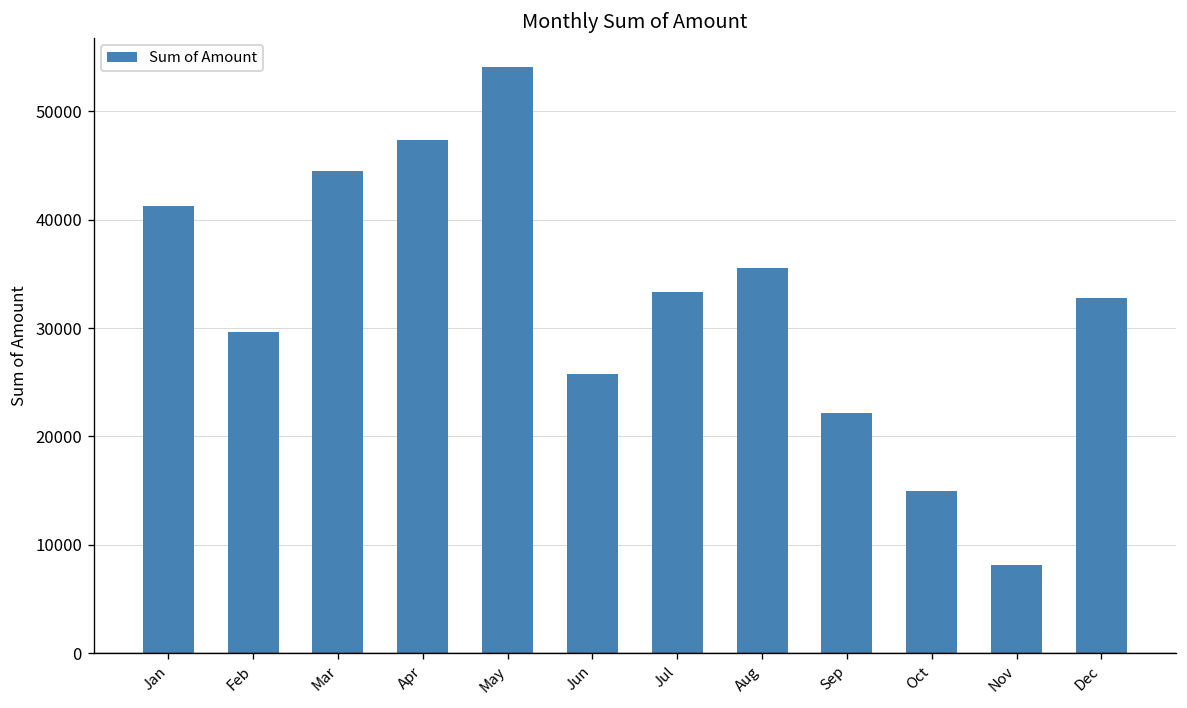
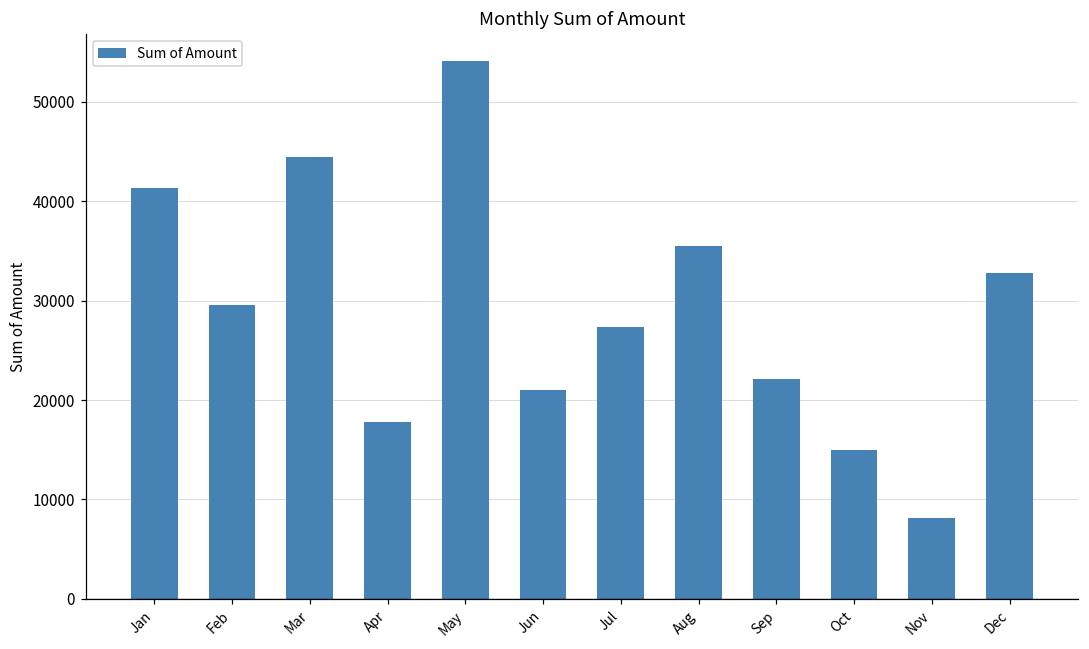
Apr: 47000 -> 18000
Jun: 26000 -> 21000
Jul: 33000 -> 27000
